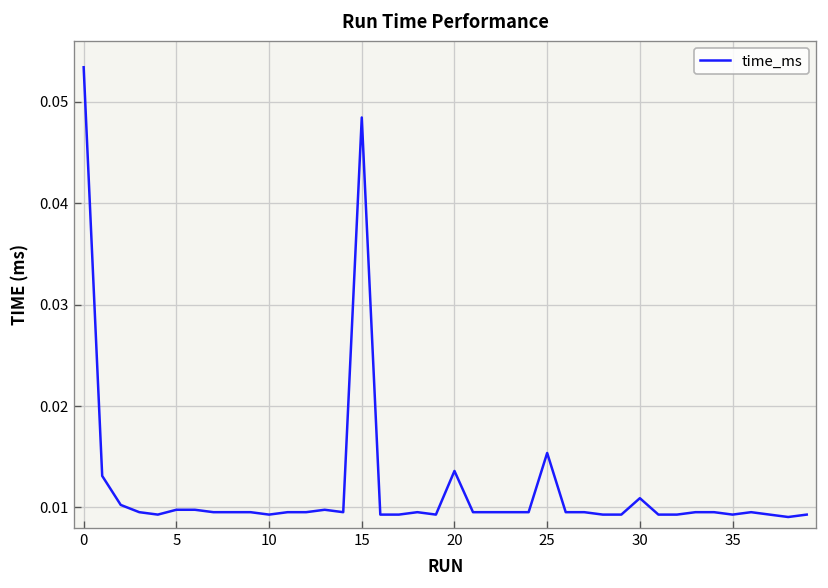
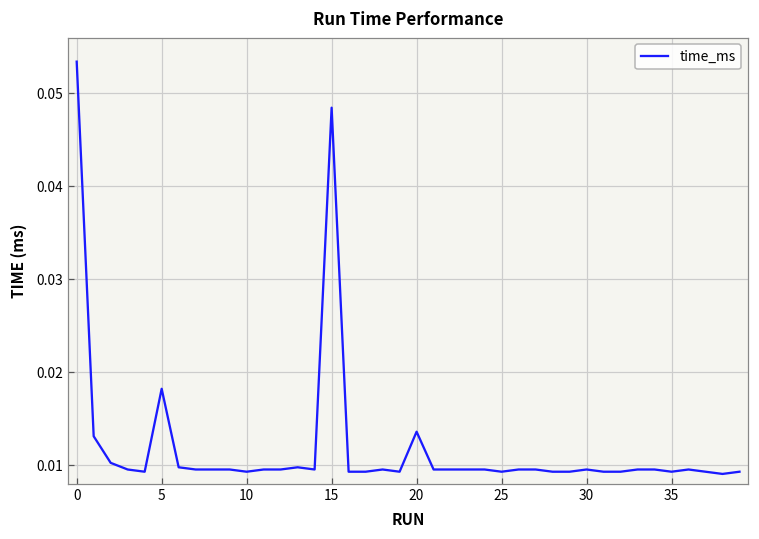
5: 0.010 -> 0.018
25: 0.015 -> 0.009
30: 0.011 -> 0.010
